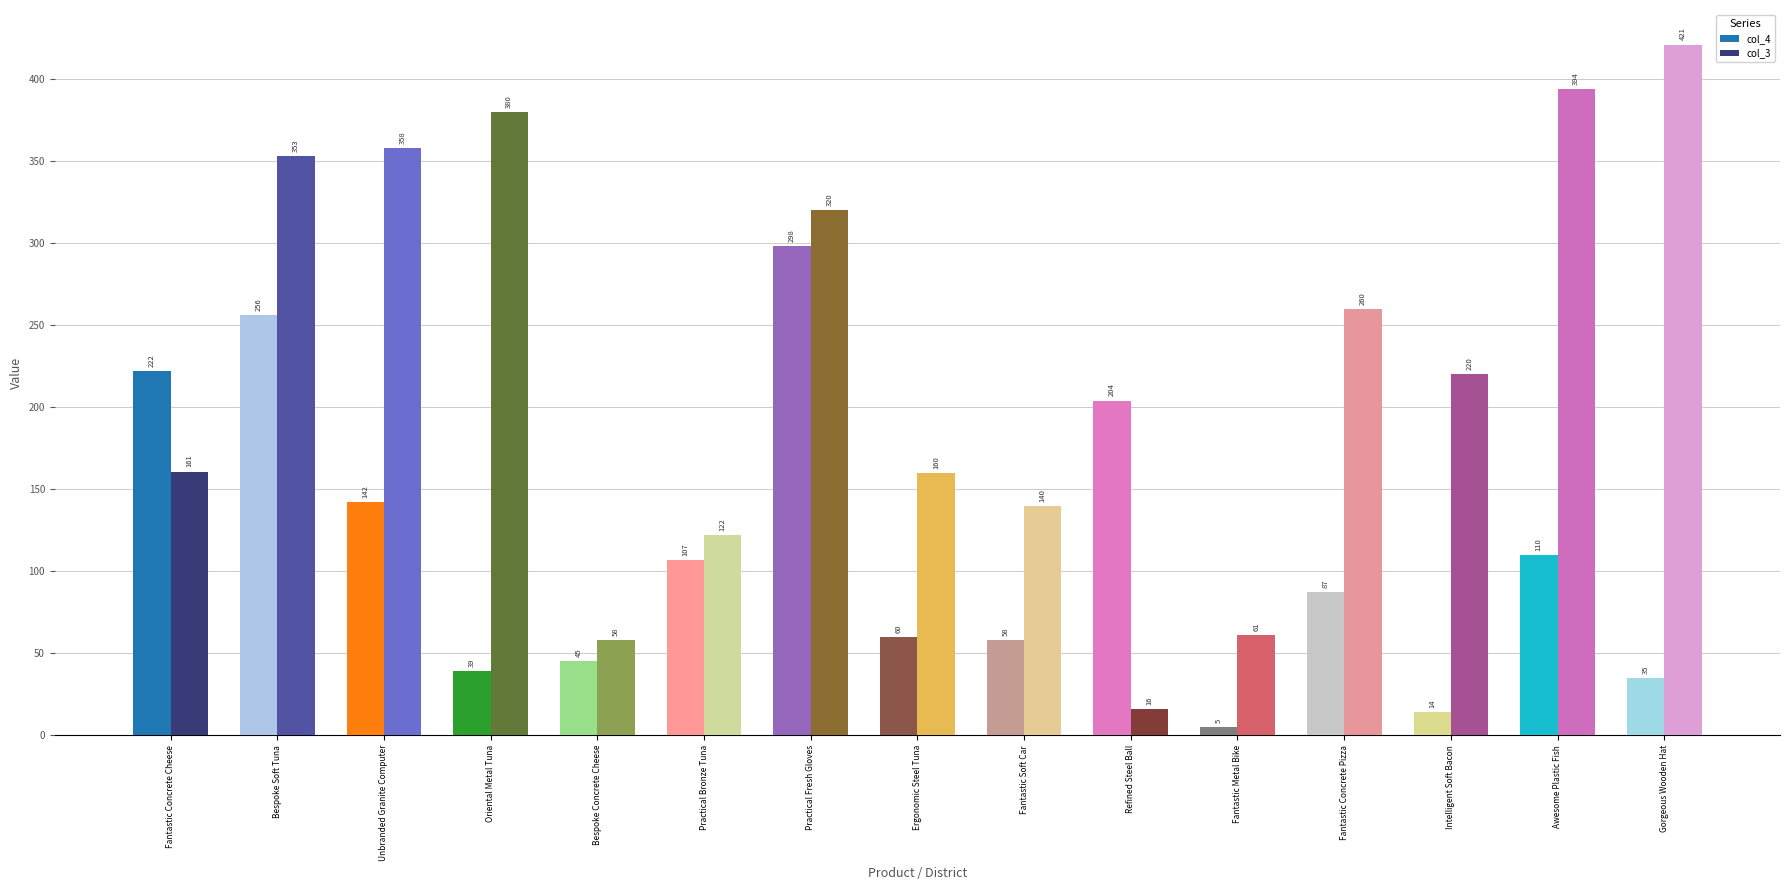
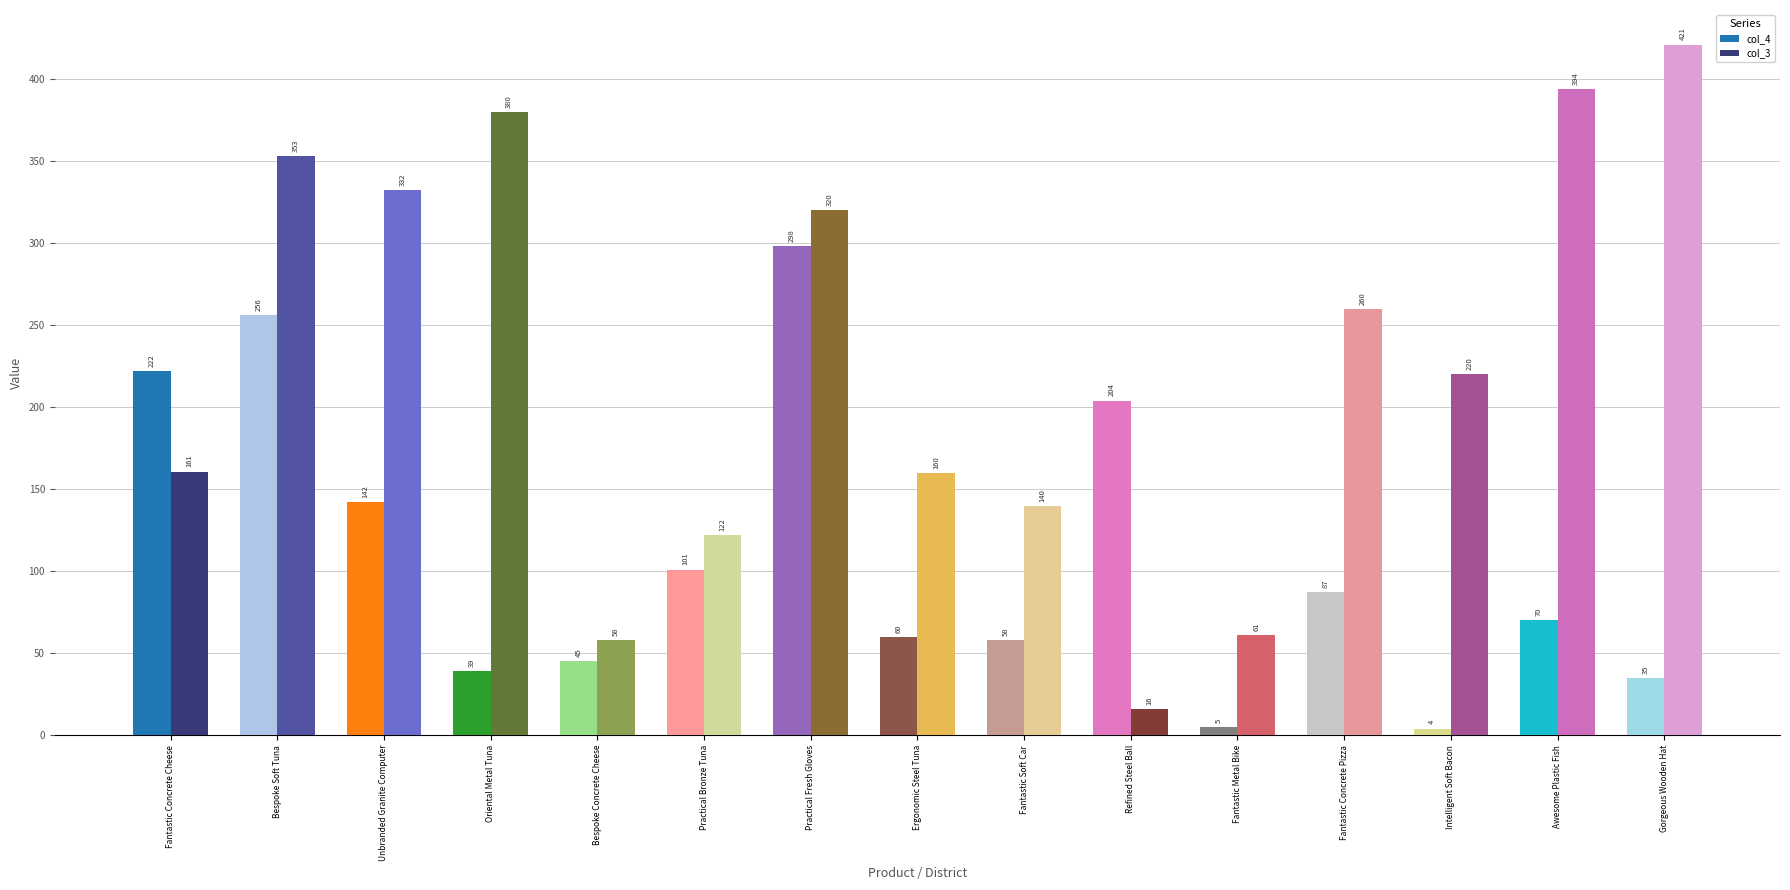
col_3, Unbranded Granite Computer: 358 -> 332
col_4, Practical Bronze Tuna: 107 -> 101
col_4, Intelligent Soft Bacon: 14 -> 4
col_4, Awesome Plastic Fish: 110 -> 70
